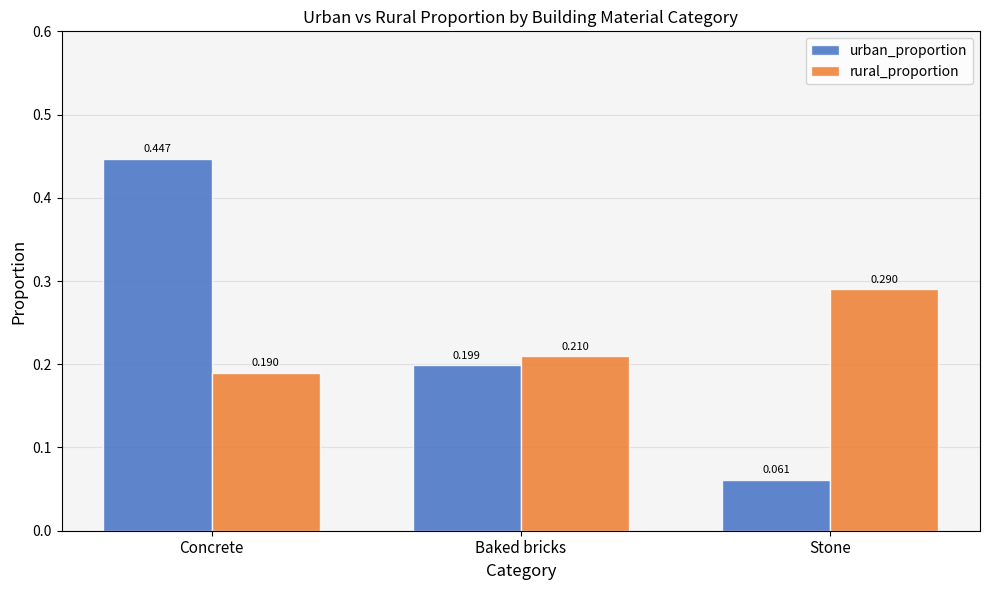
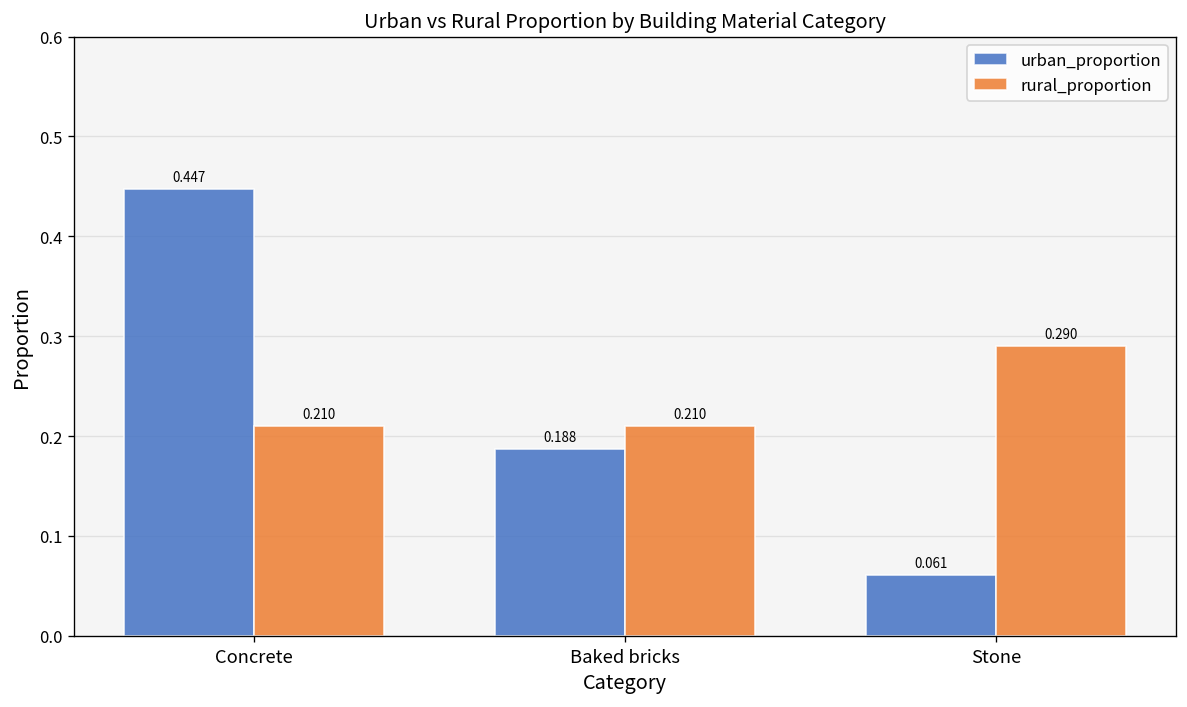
rural_proportion, Concrete: 0.190 -> 0.210
urban_proportion, Baked bricks: 0.199 -> 0.188
